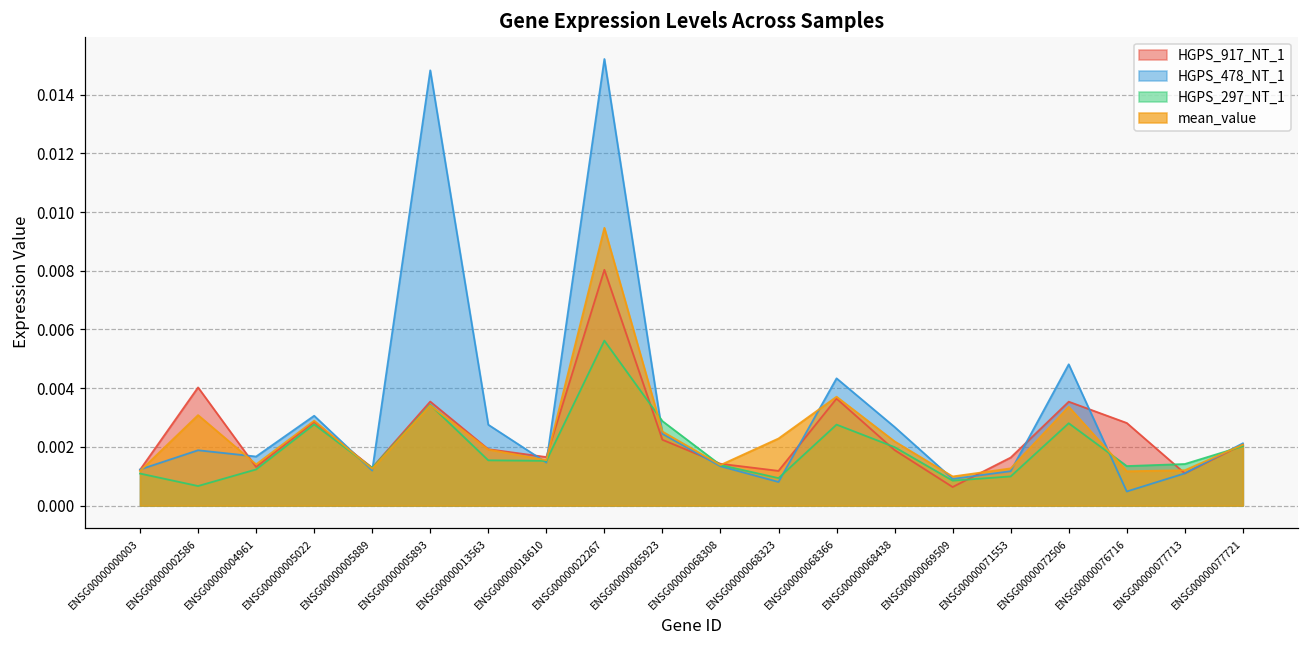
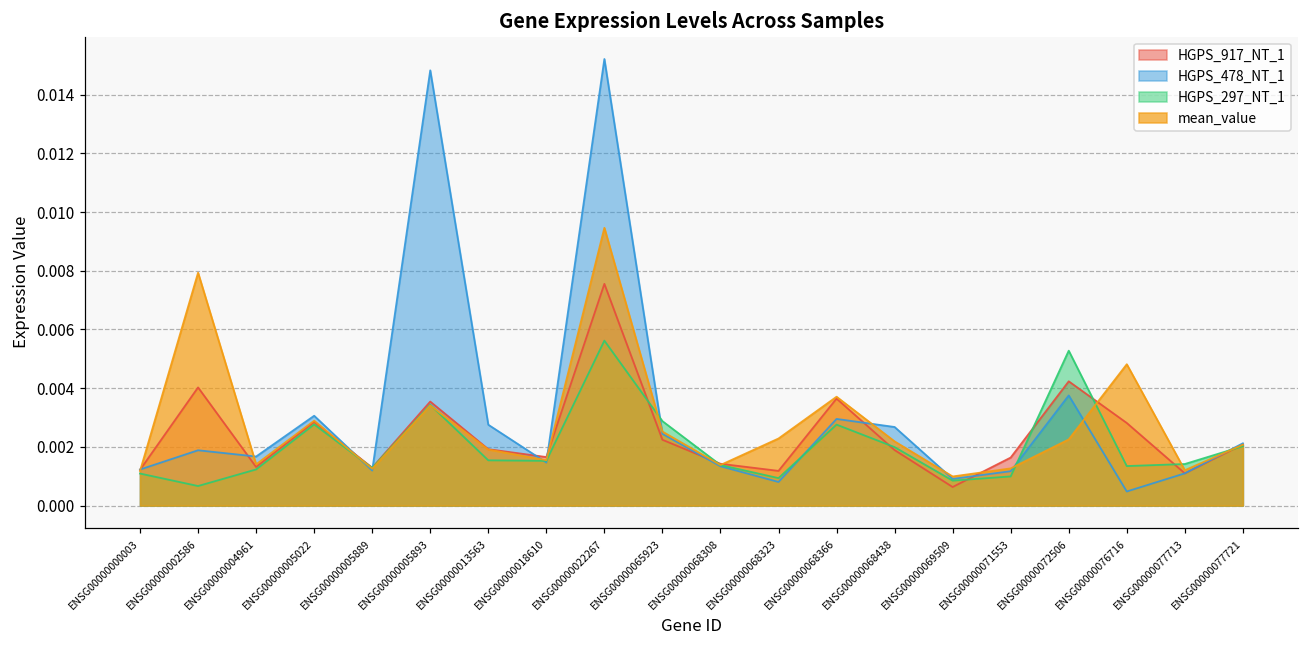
mean_value, ENSG00000002586: 0.0031 -> 0.0079
HGPS_917_NT_1, ENSG00000022267: 0.0080 -> 0.0076
HGPS_478_NT_1, ENSG00000068366: 0.0043 -> 0.0030
HGPS_917_NT_1, ENSG00000072506: 0.0035 -> 0.0042
HGPS_478_NT_1, ENSG00000072506: 0.0048 -> 0.0038
HGPS_297_NT_1, ENSG00000072506: 0.0028 -> 0.0053
mean_value, ENSG00000072506: 0.0034 -> 0.0023
mean_value, ENSG00000076716: 0.0012 -> 0.0048
